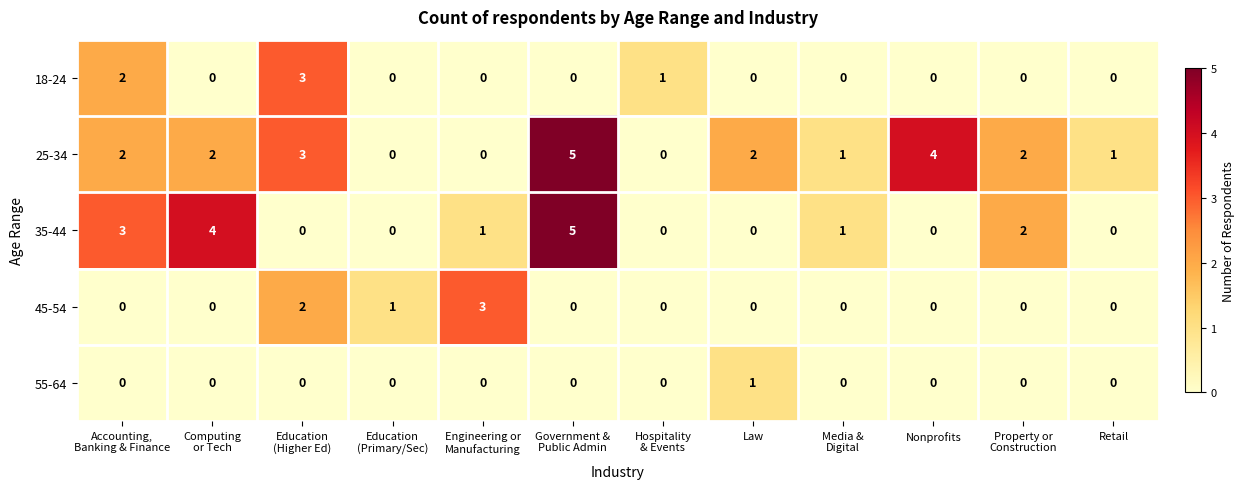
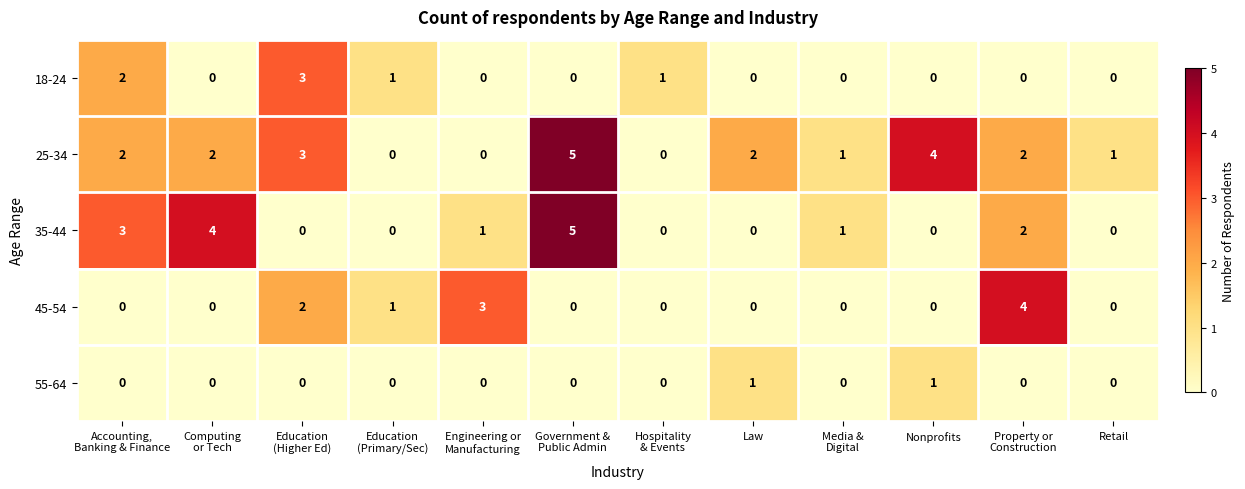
18-24, Education (Primary/Sec): 0 -> 1
45-54, Property or Construction: 0 -> 4
55-64, Nonprofits: 0 -> 1
